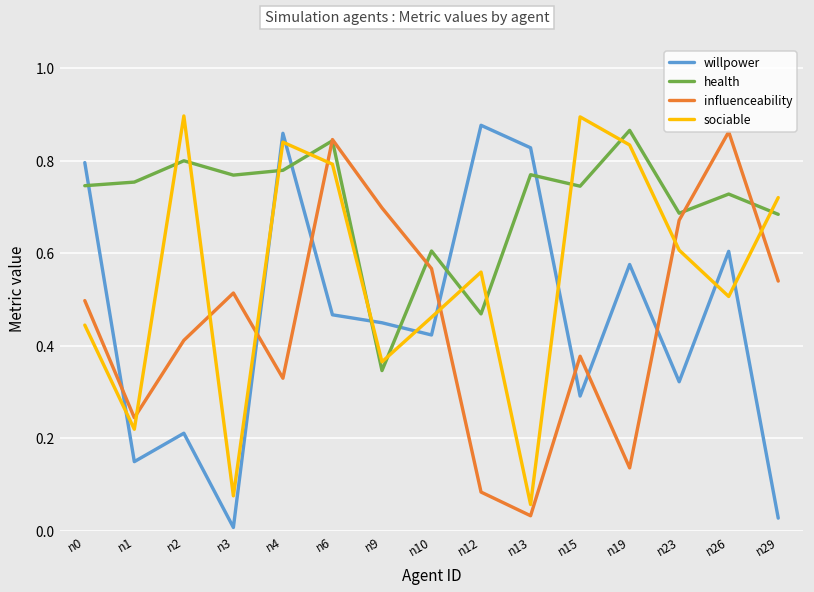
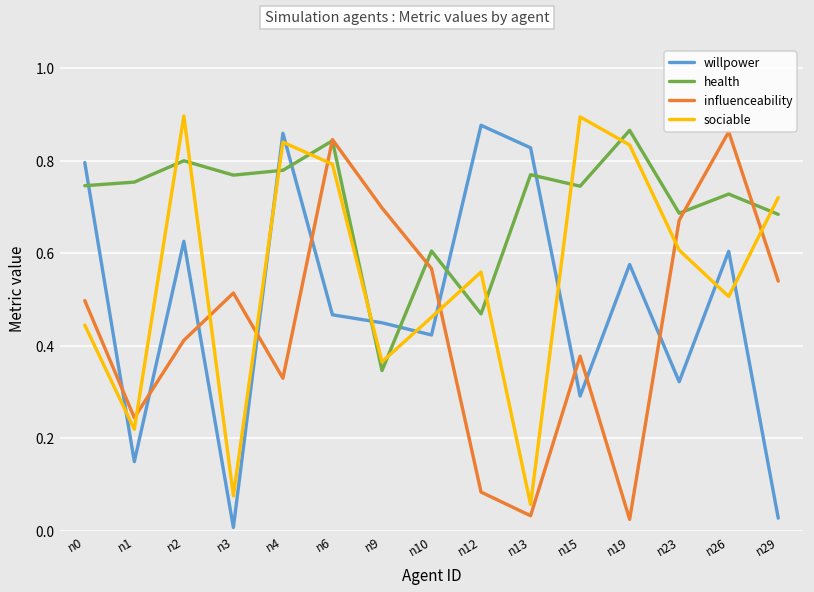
willpower, n2: 0.21 -> 0.63
influenceability, n19: 0.14 -> 0.03
